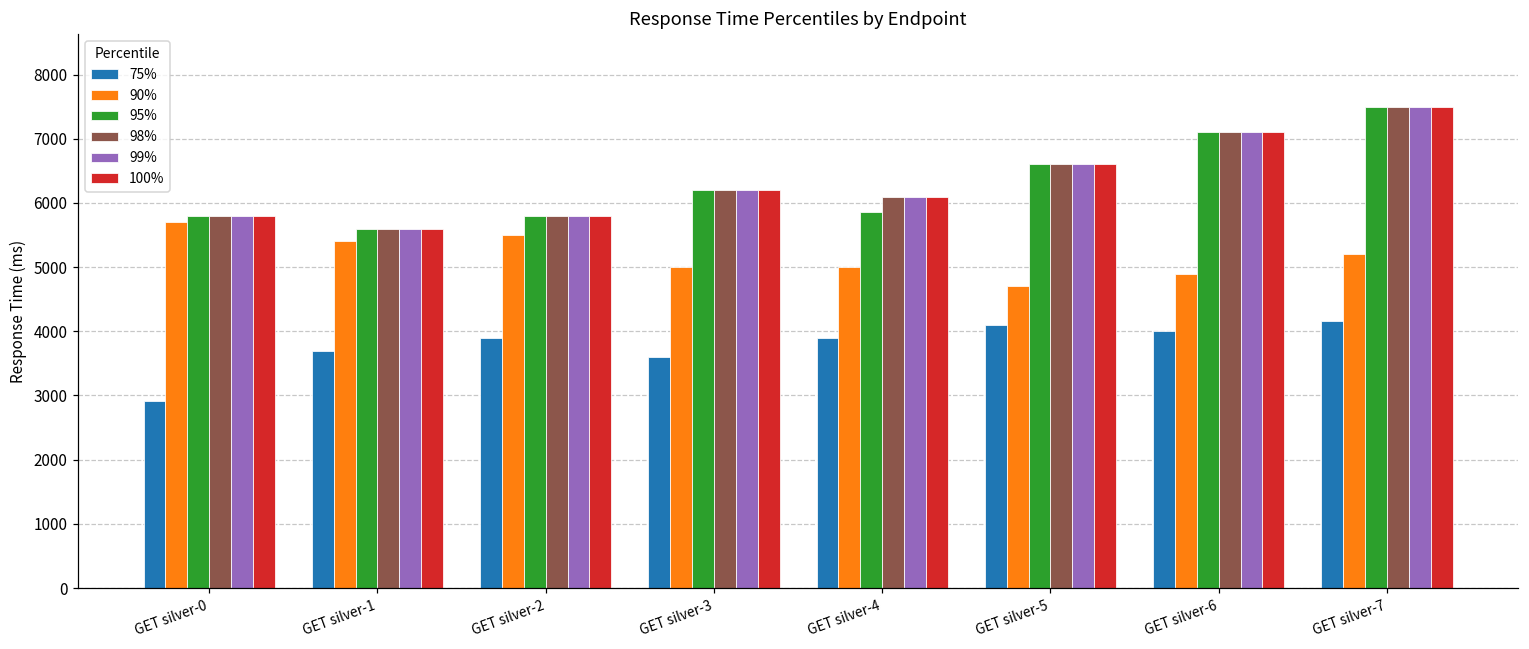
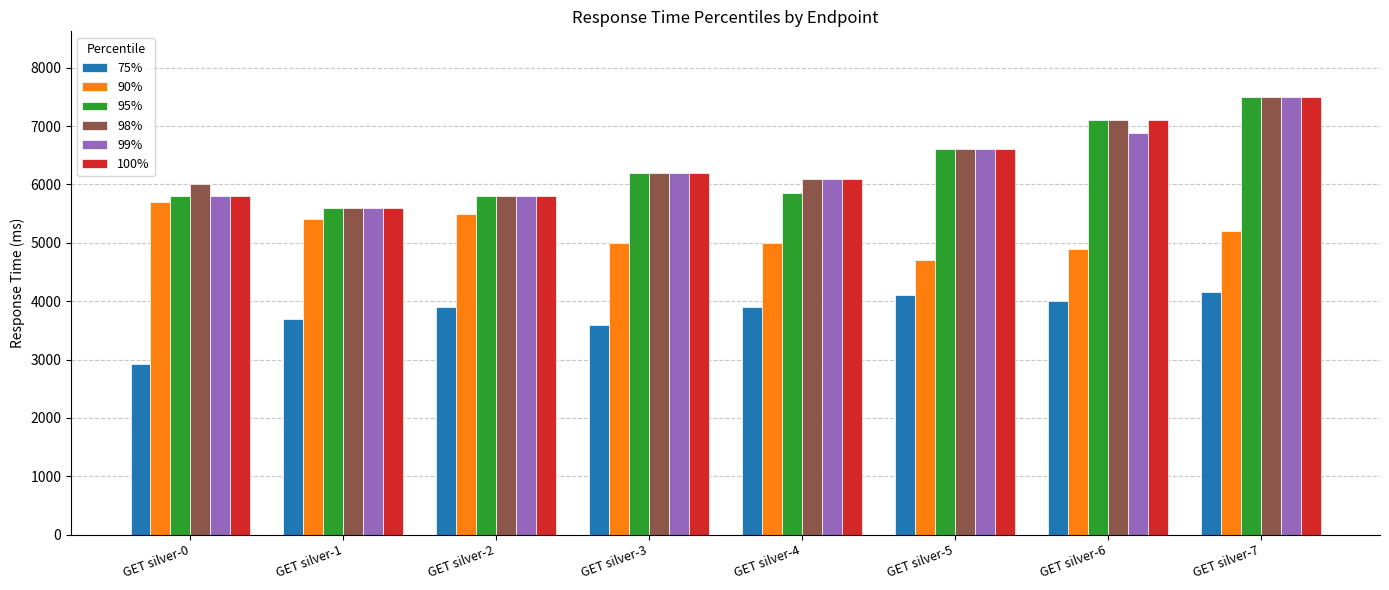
98%, GET silver-0: 5800 -> 6000
99%, GET silver-6: 7100 -> 6900
